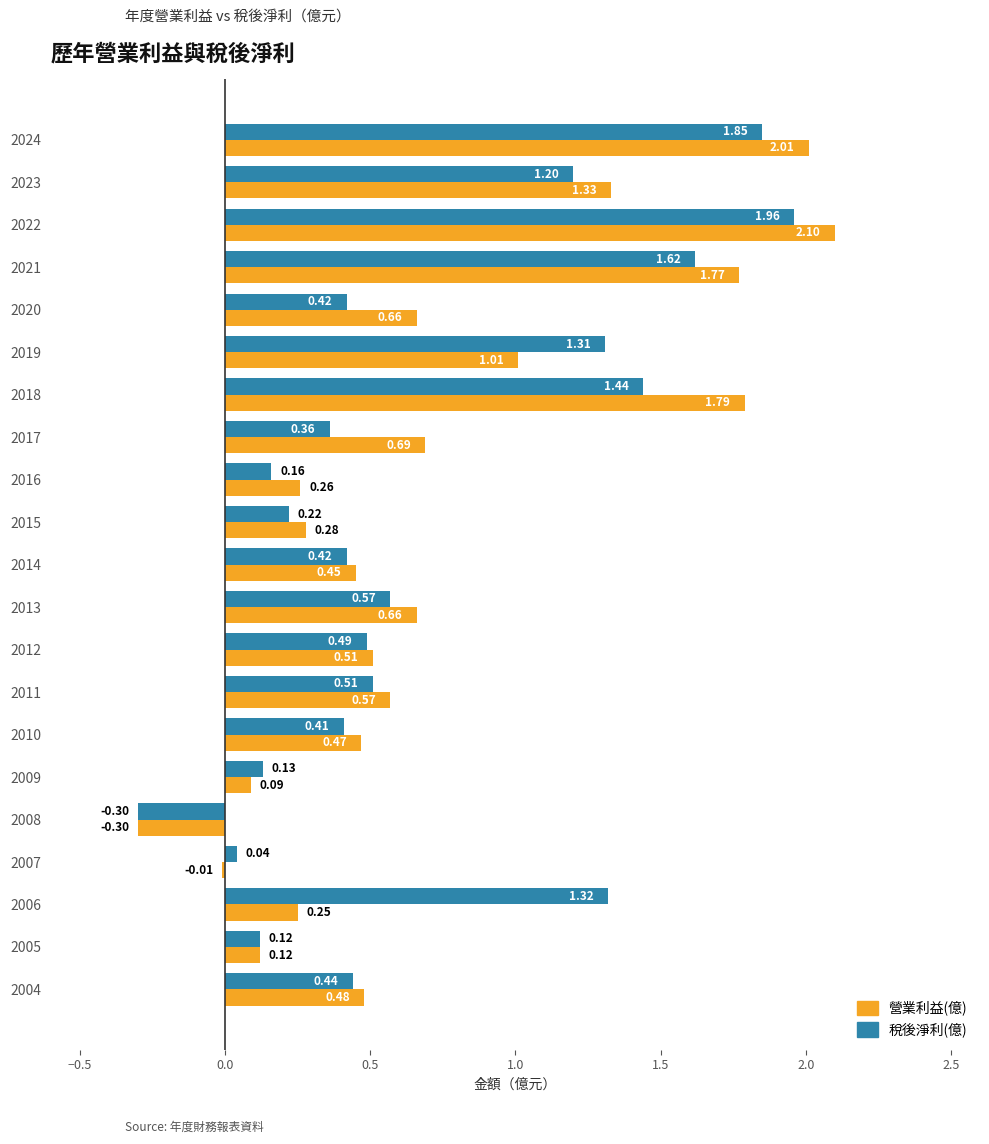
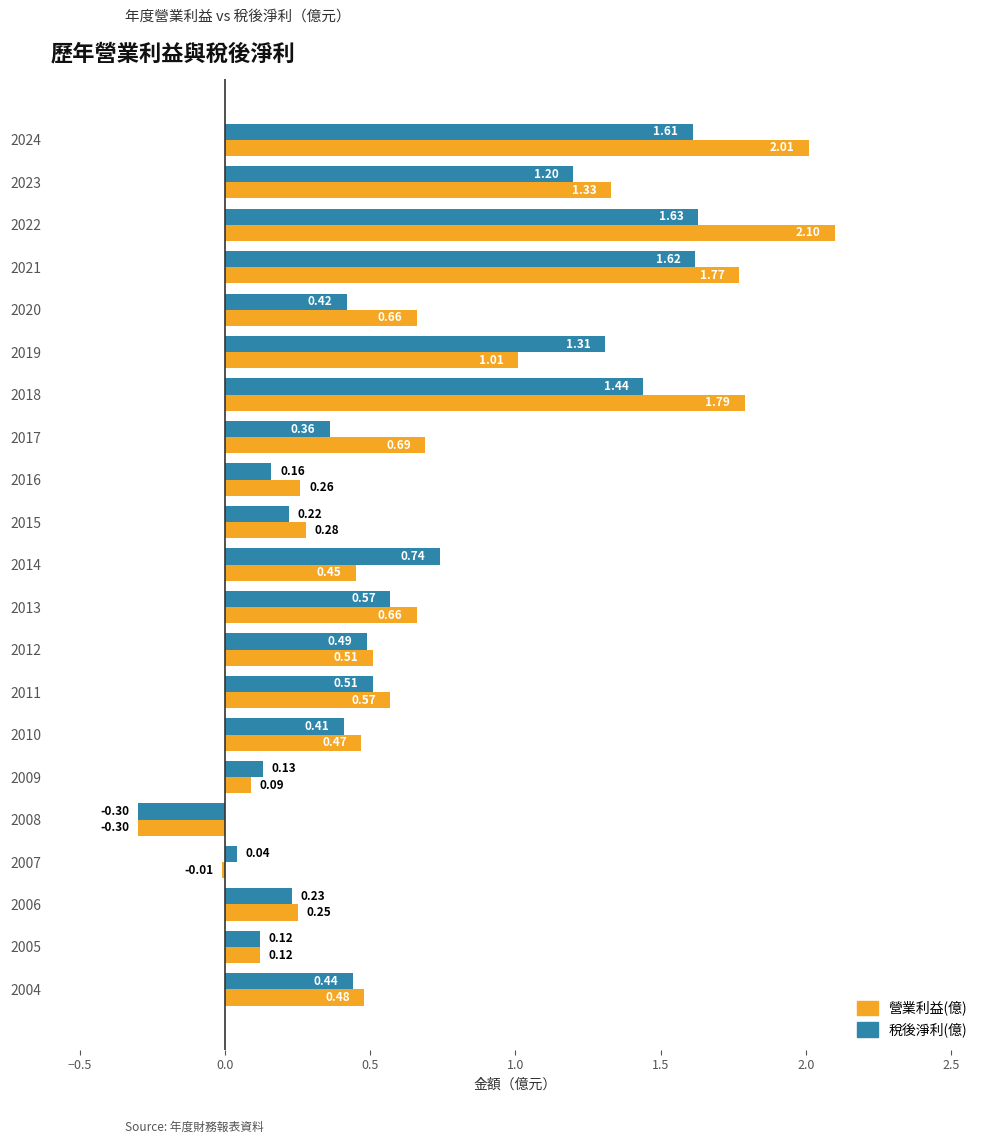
稅後淨利(億), 2024: 1.85 -> 1.61
稅後淨利(億), 2022: 1.96 -> 1.63
稅後淨利(億), 2014: 0.42 -> 0.74
稅後淨利(億), 2006: 1.32 -> 0.23
